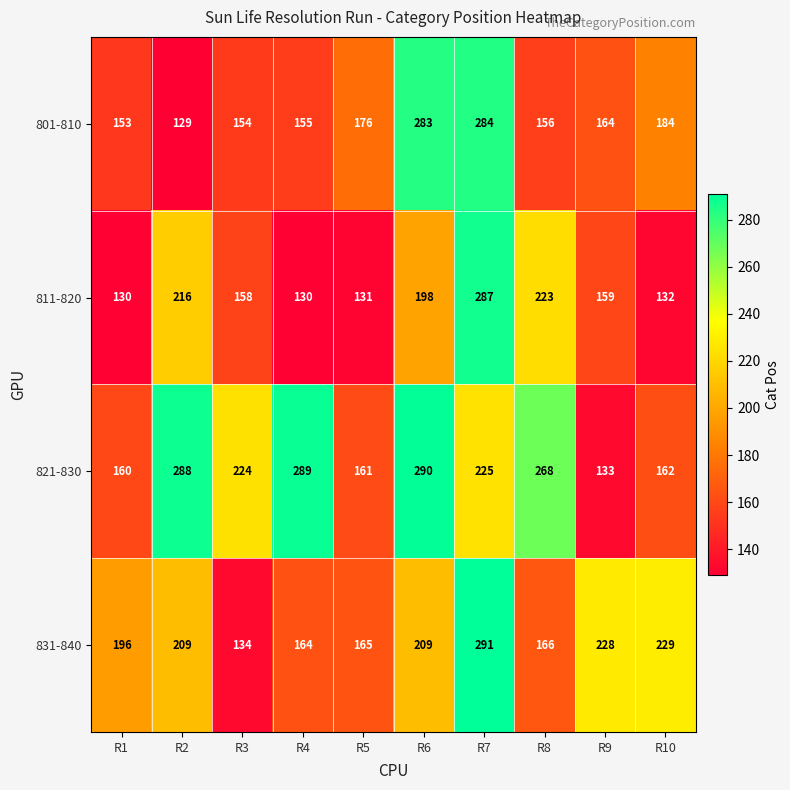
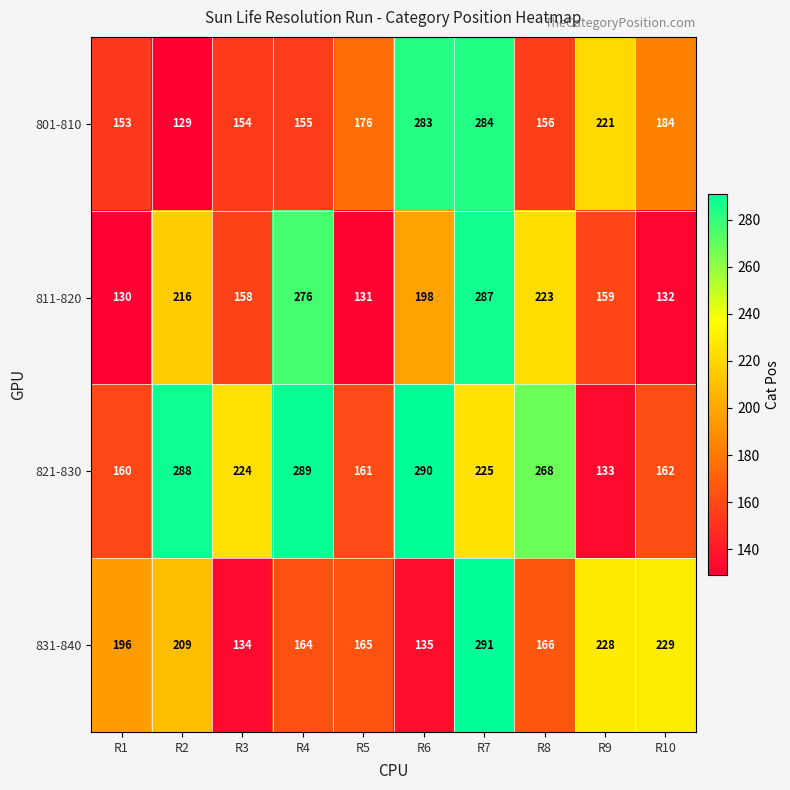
801-810, R9: 164 -> 221
811-820, R4: 130 -> 276
831-840, R6: 209 -> 135
